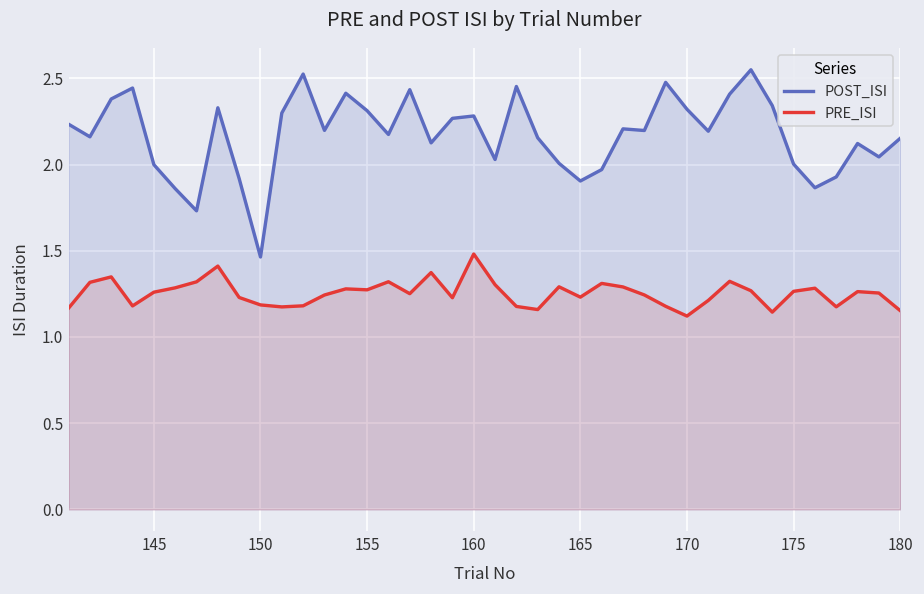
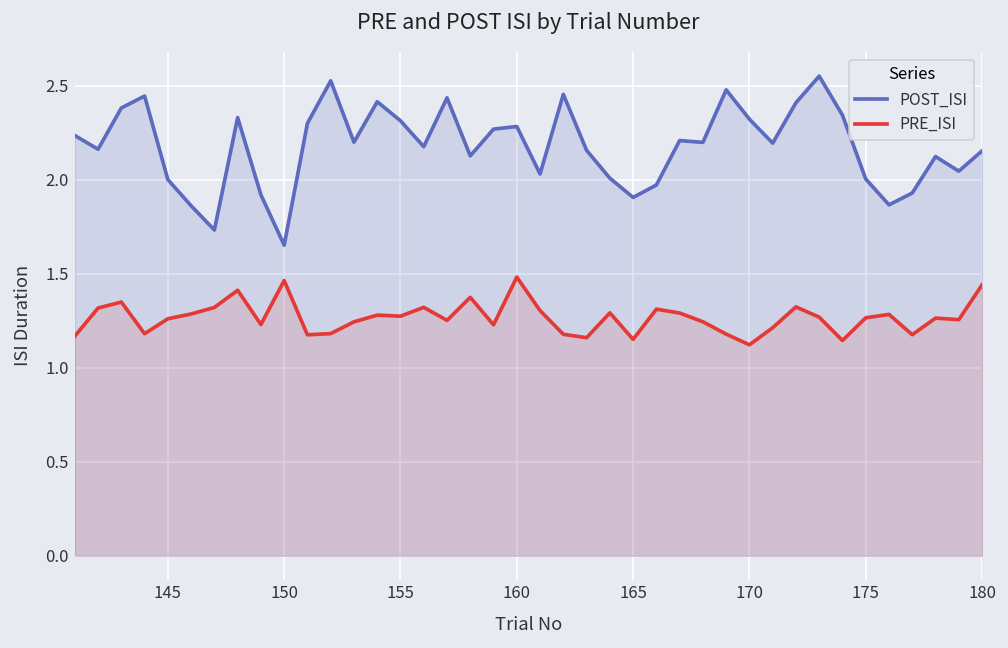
POST_ISI, 150: 1.46 -> 1.65
PRE_ISI, 150: 1.19 -> 1.46
PRE_ISI, 165: 1.23 -> 1.15
PRE_ISI, 180: 1.15 -> 1.44
